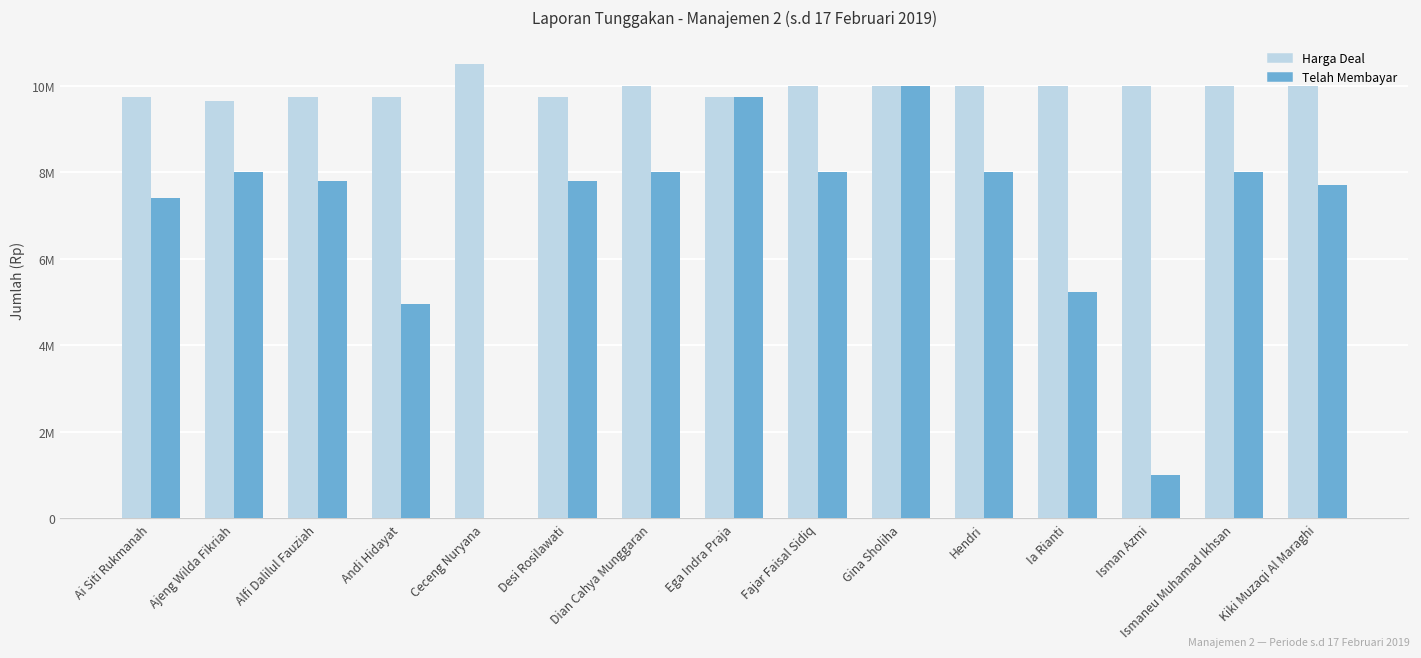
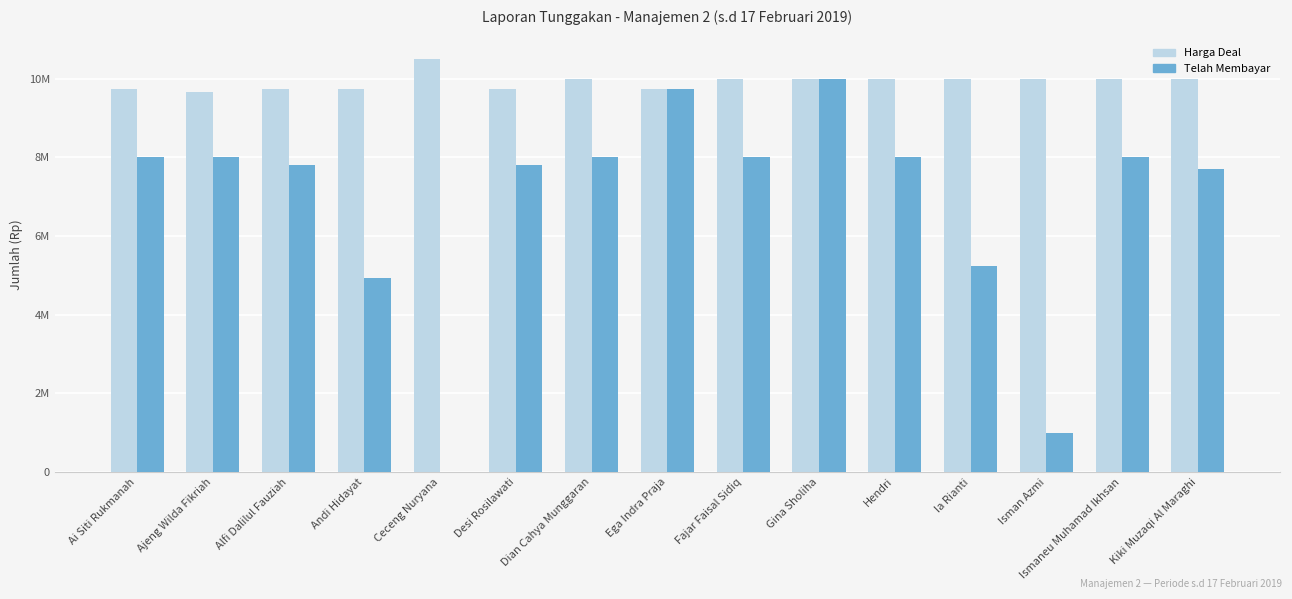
Telah Membayar, Ai Siti Rukmanah: 7400000 -> 8000000
